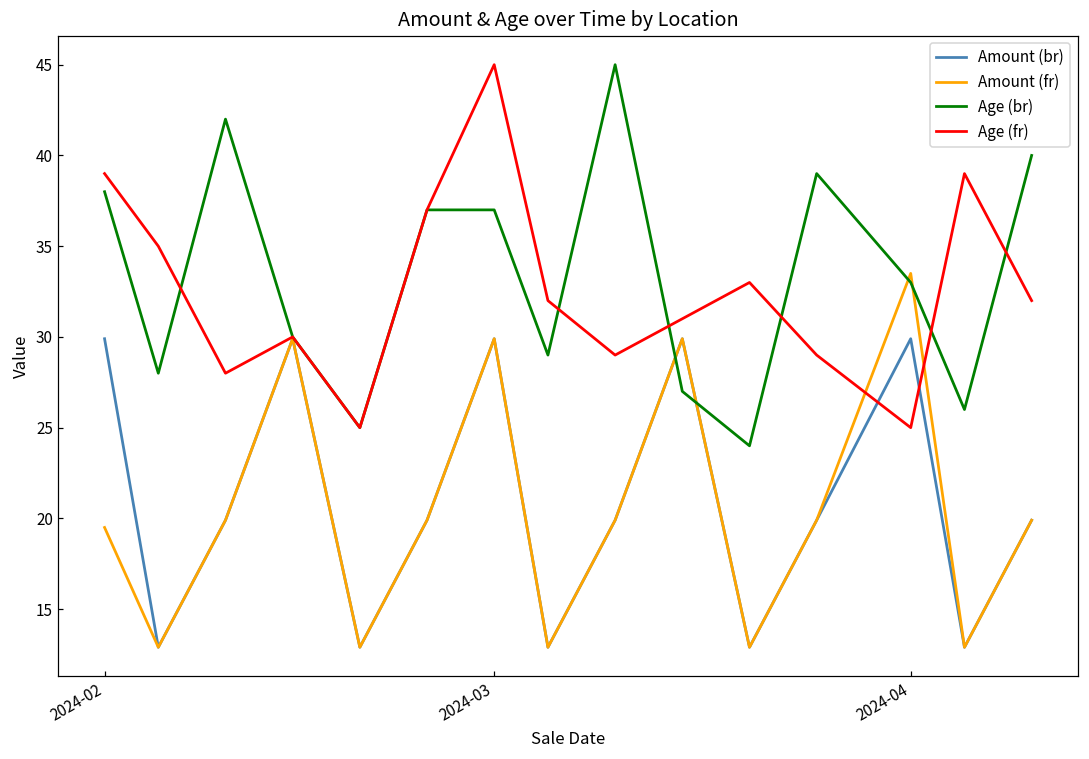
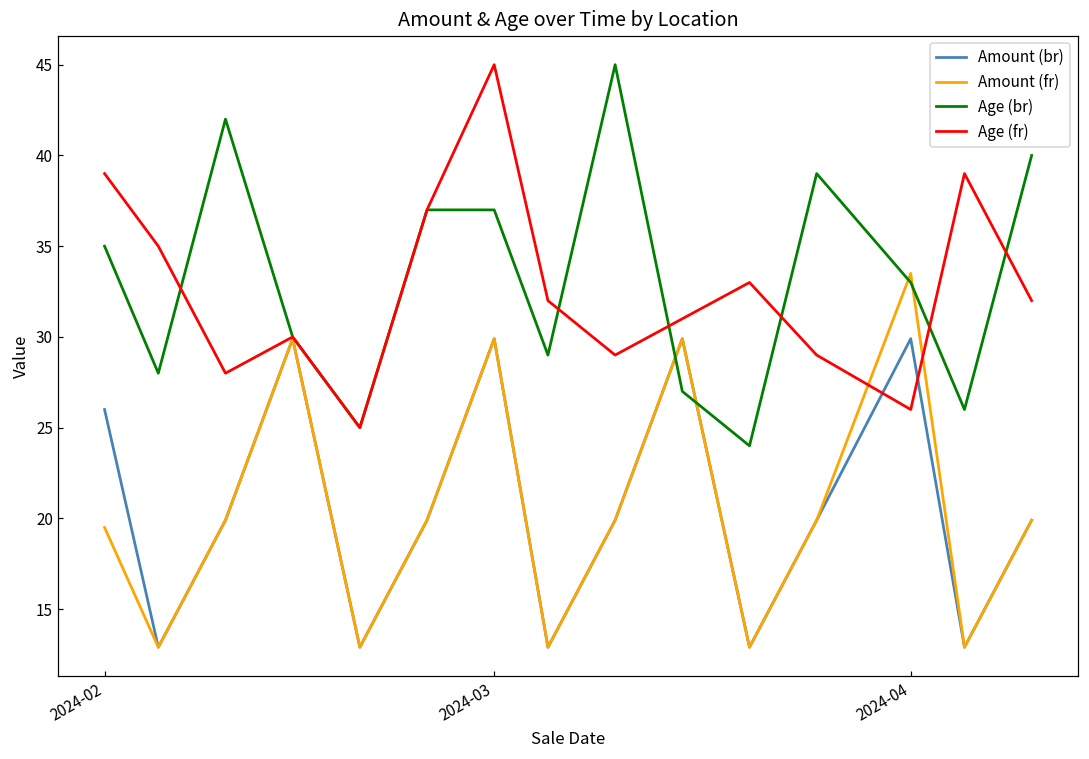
Amount (br), 2024-02: 29.9 -> 26.0
Age (br), 2024-02: 38 -> 35
Age (fr), 2024-04: 25 -> 26
